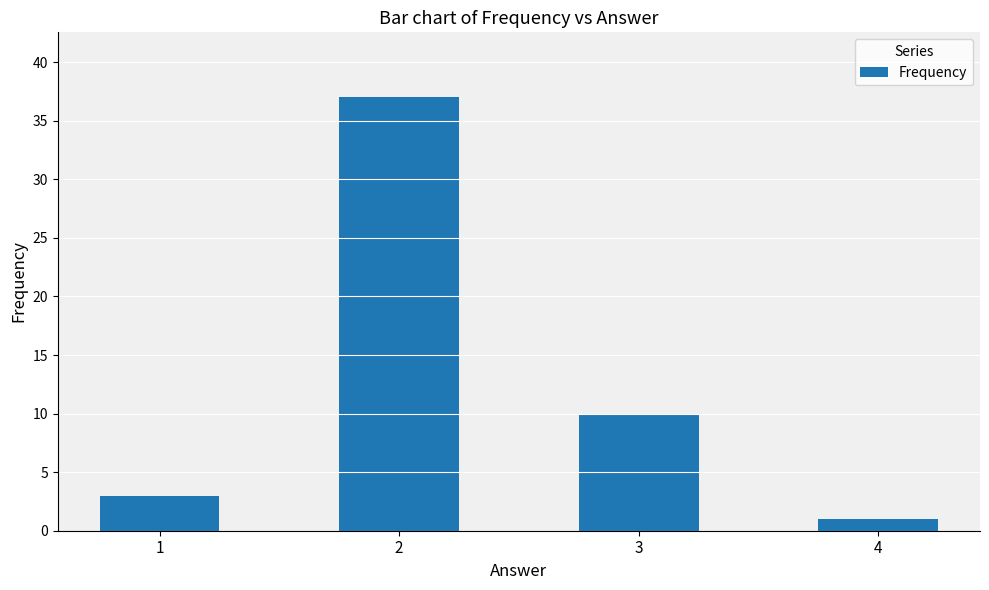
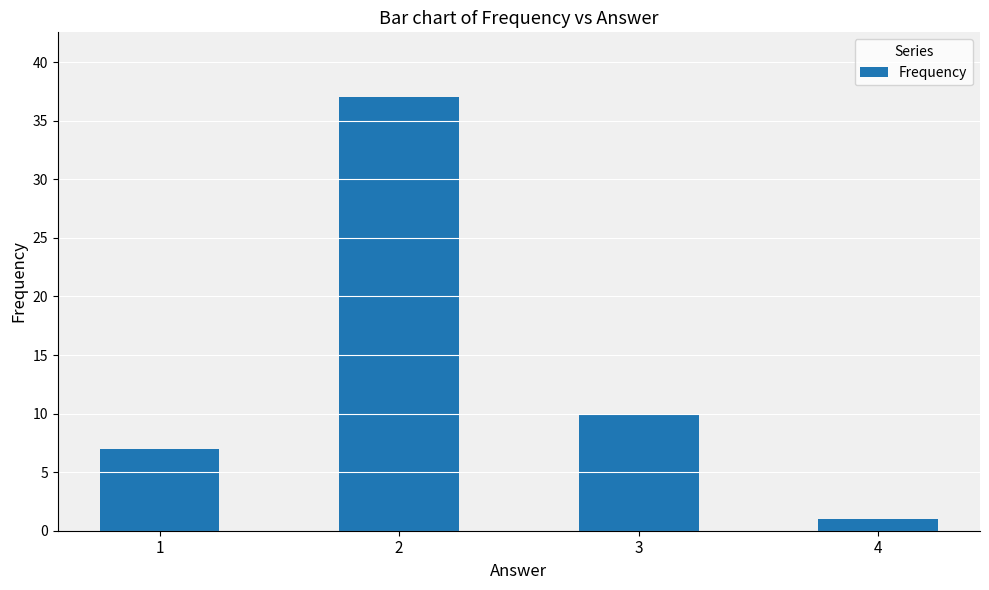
1: 3 -> 7
